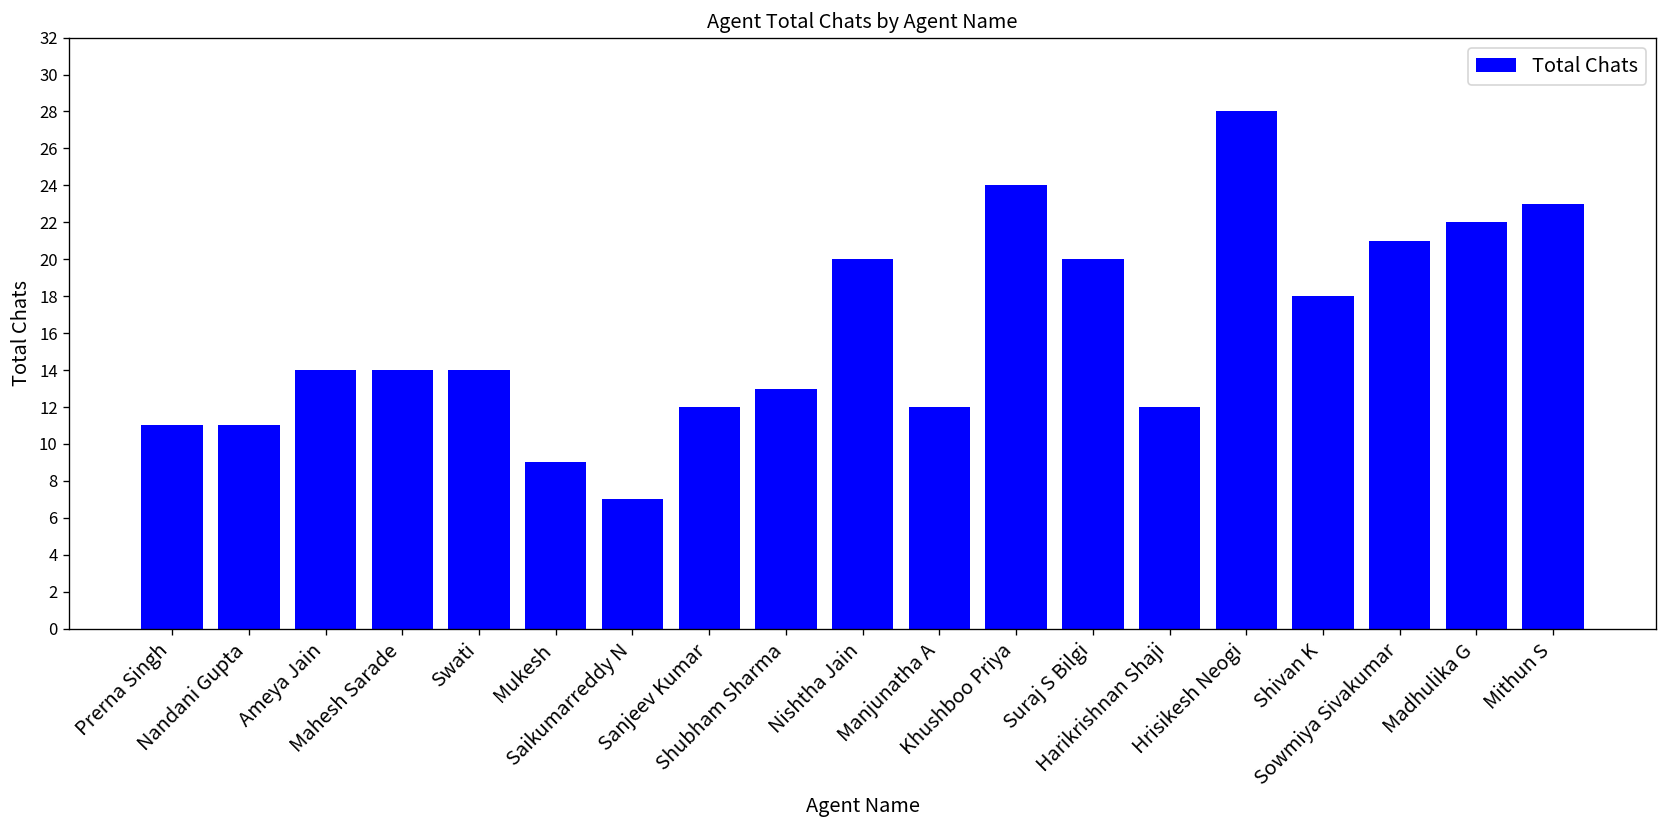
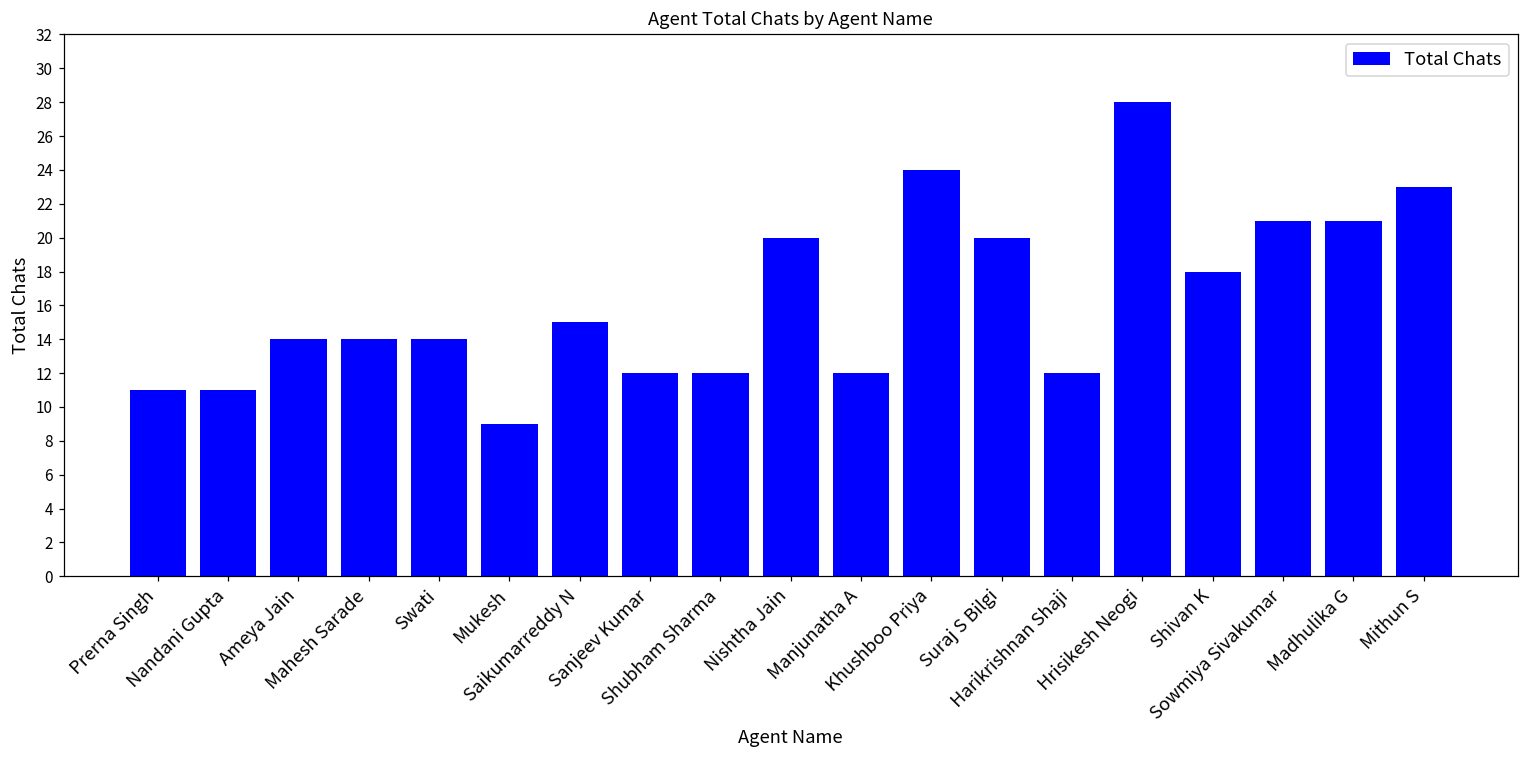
Saikumarreddy N: 7 -> 15
Shubham Sharma: 13 -> 12
Madhulika G: 22 -> 21
